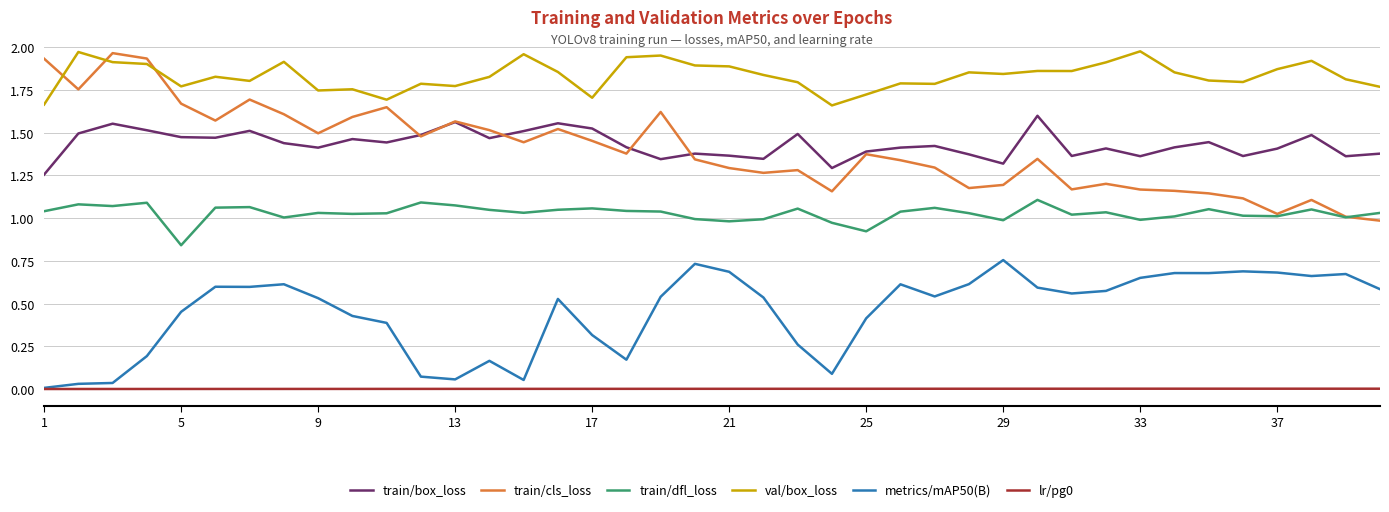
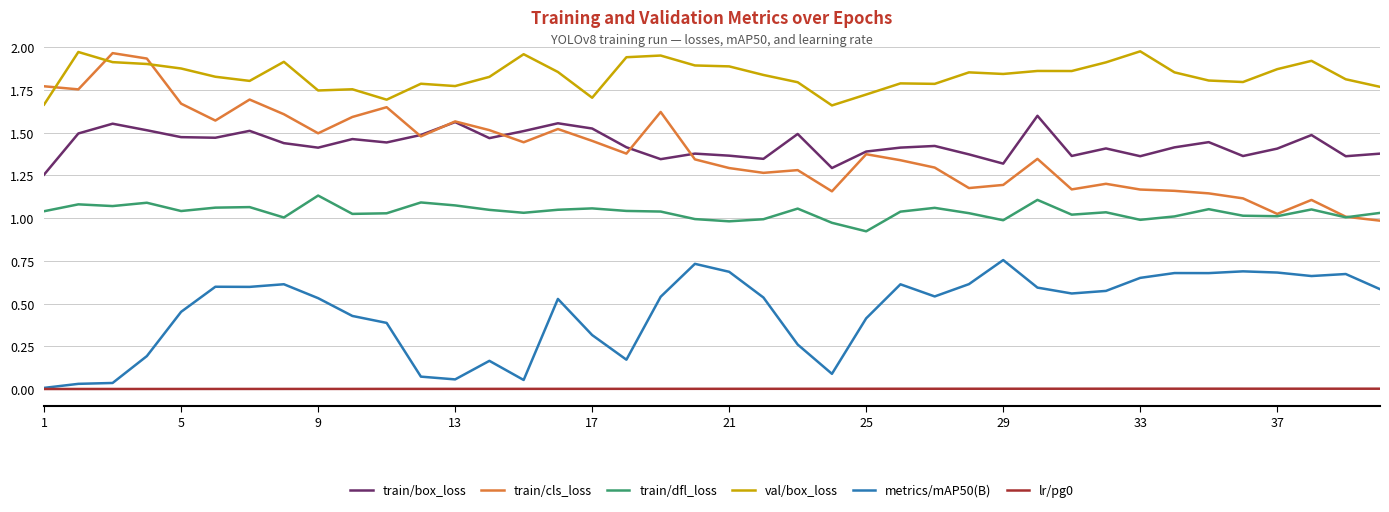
train/cls_loss, 1: 1.93 -> 1.77
train/dfl_loss, 5: 0.84 -> 1.04
val/box_loss, 5: 1.77 -> 1.88
train/dfl_loss, 9: 1.03 -> 1.13
